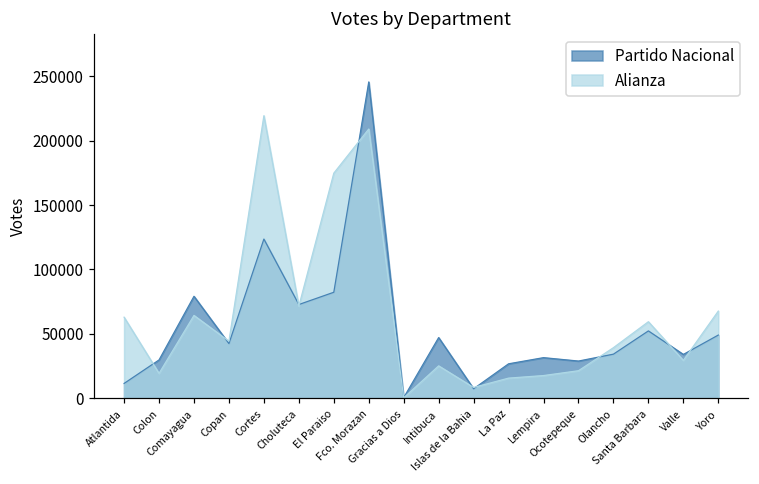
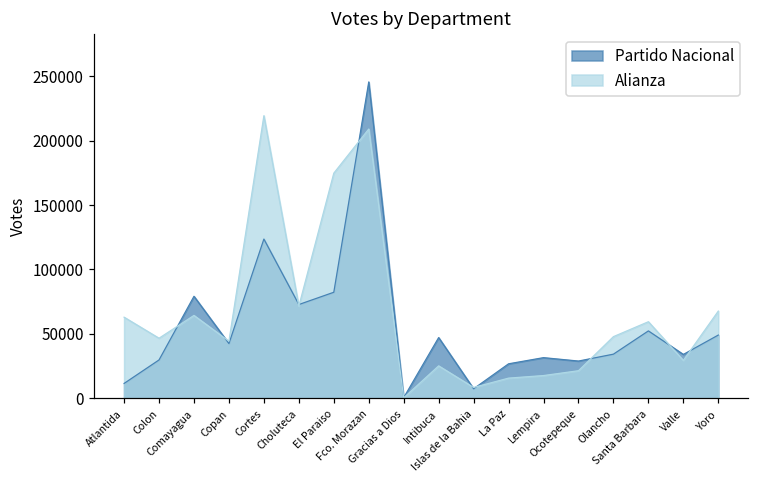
Alianza, Colon: 19000 -> 47000
Alianza, Olancho: 39000 -> 48000
